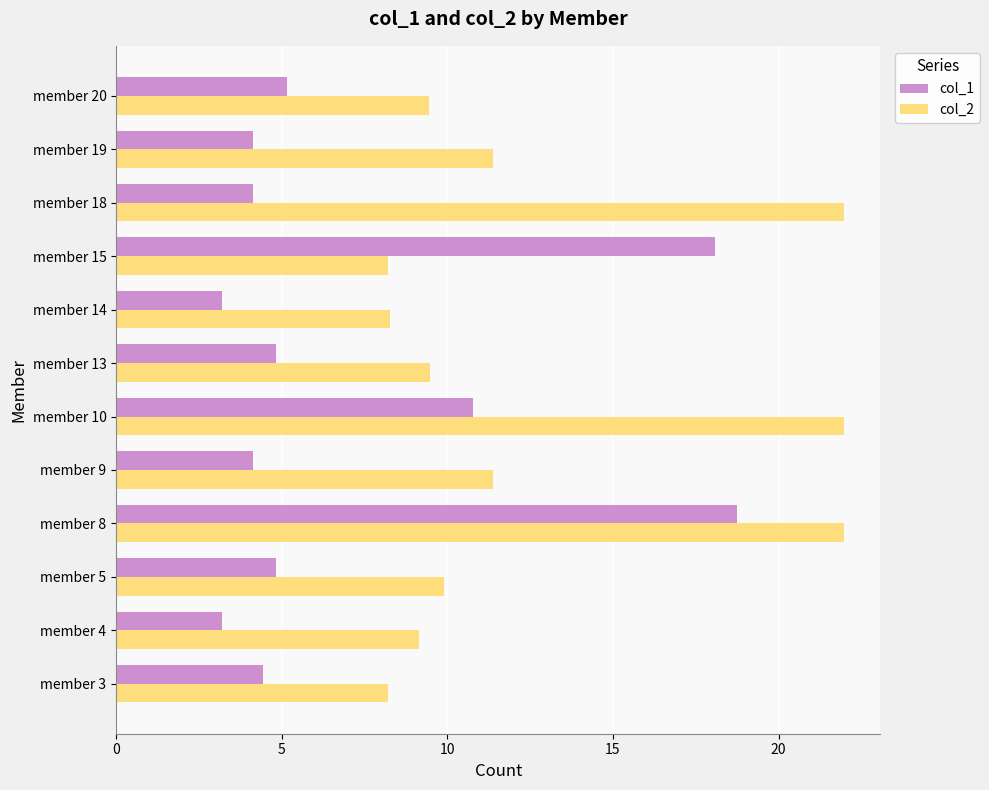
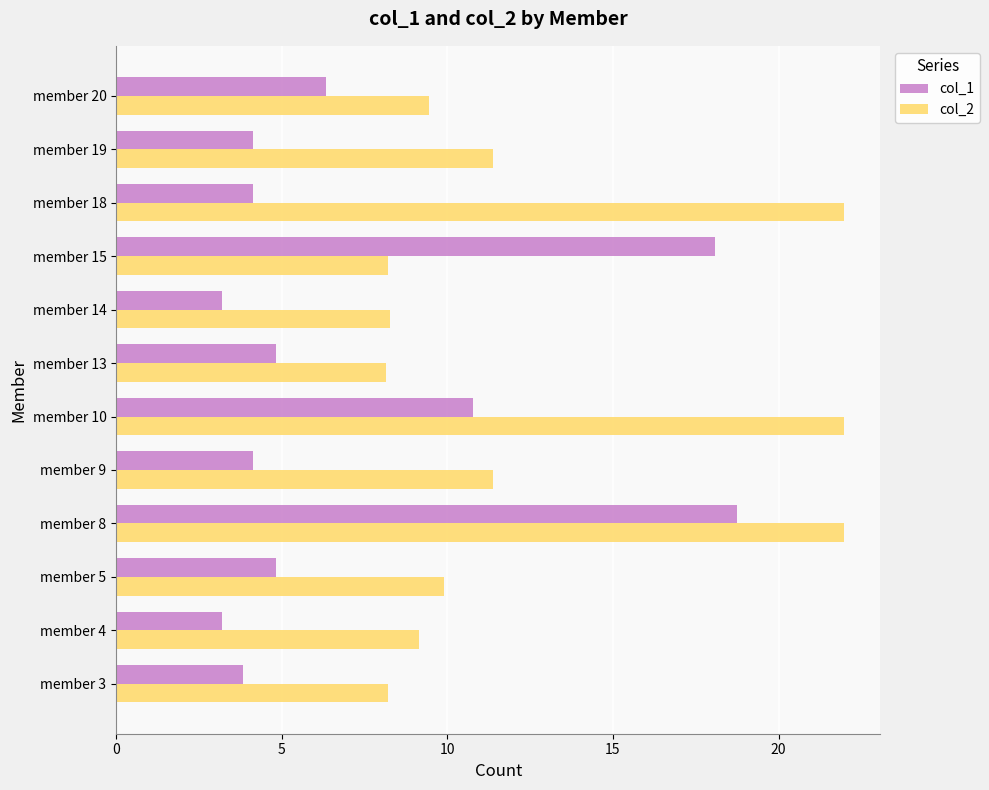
col_1, member 20: 5.2 -> 6.3
col_2, member 13: 9.5 -> 8.1
col_1, member 3: 4.4 -> 3.8
